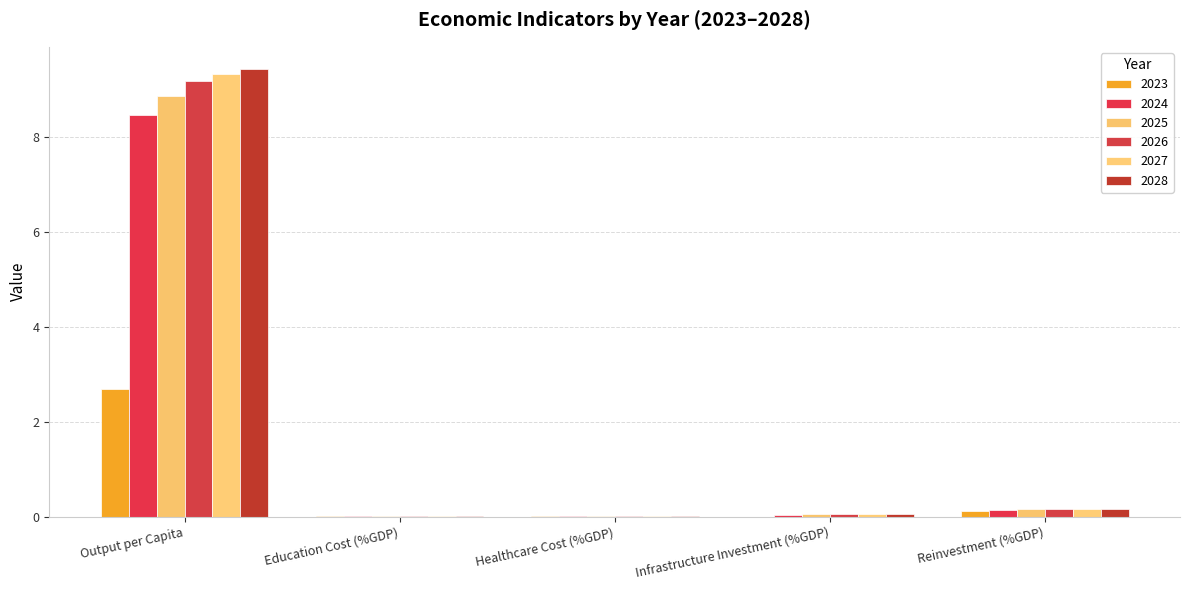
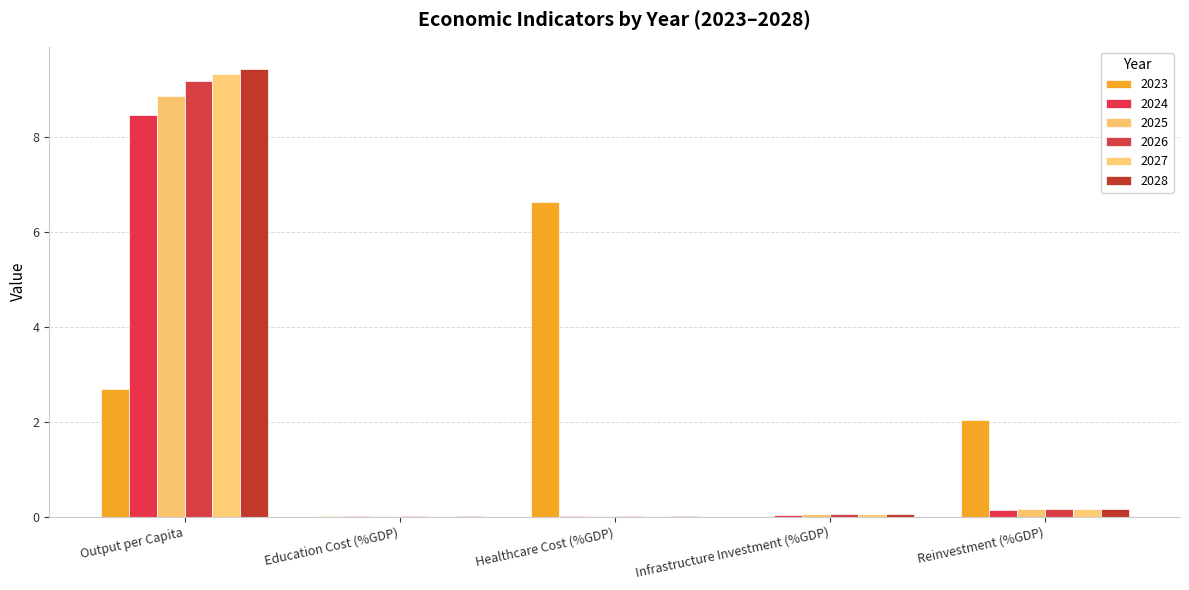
2023, Healthcare Cost (%GDP): 0.0 -> 6.6
2023, Reinvestment (%GDP): 0.1 -> 2.0
